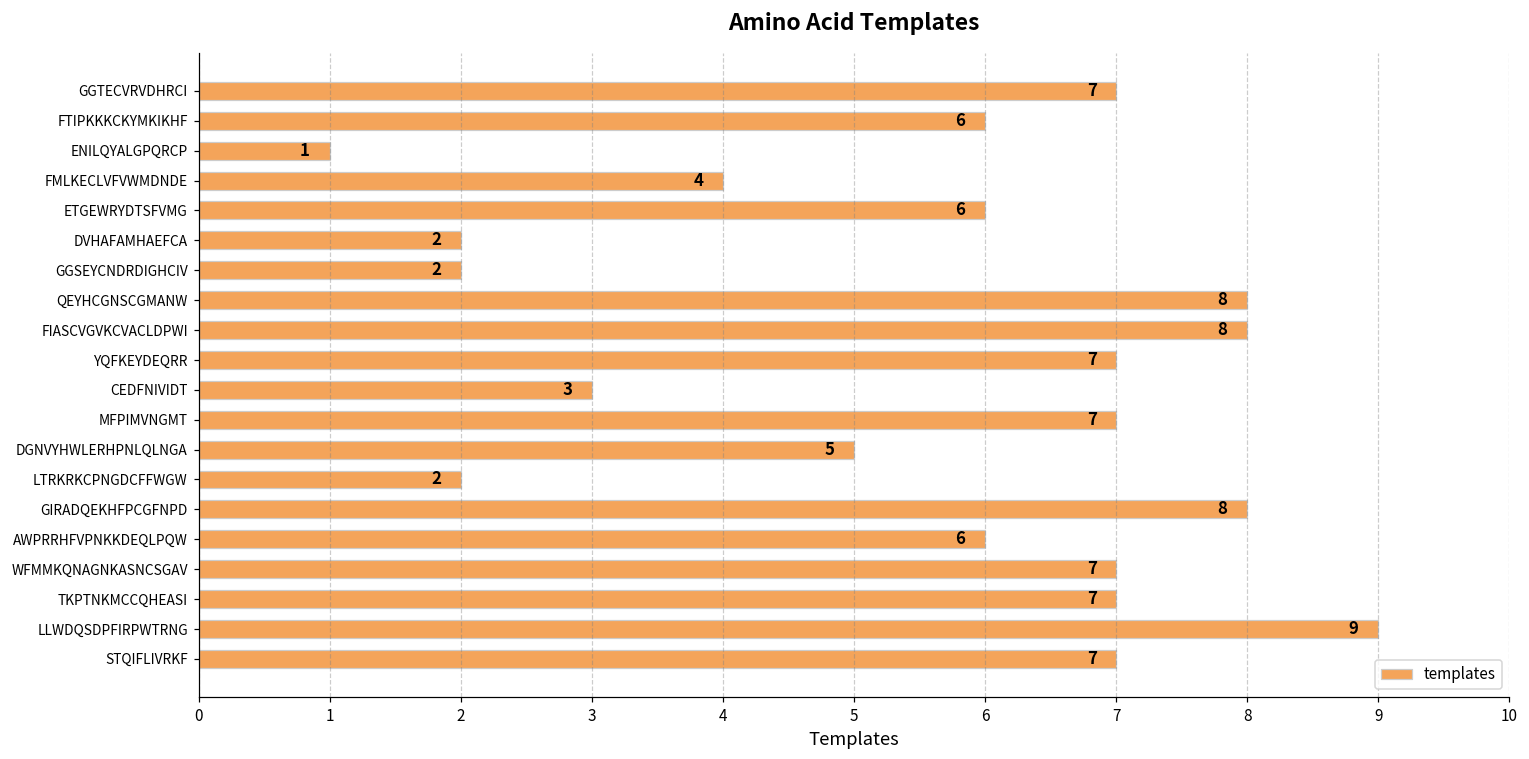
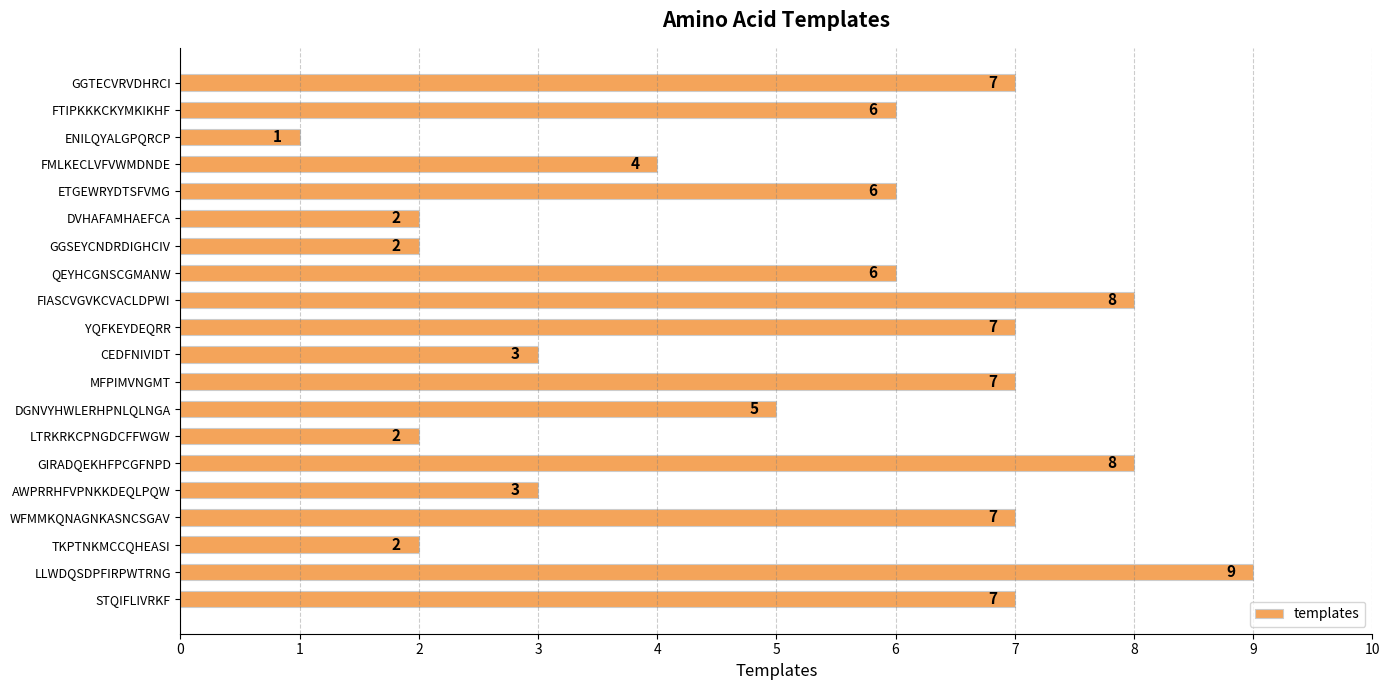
QEYHCGNSCGMANW: 8 -> 6
AWPRRHFVPNKKDEQLPQW: 6 -> 3
TKPTNKMCCQHEASI: 7 -> 2
